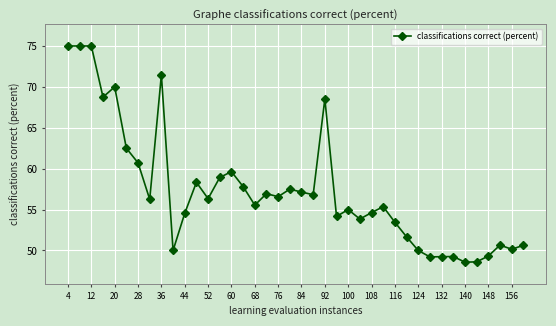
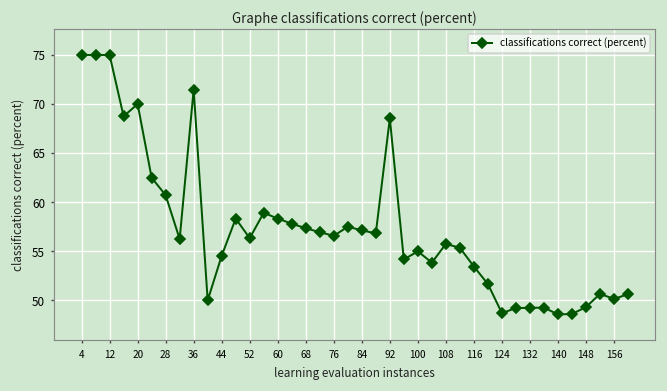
60: 60 -> 58
68: 56 -> 57
108: 55 -> 56
124: 50 -> 49
